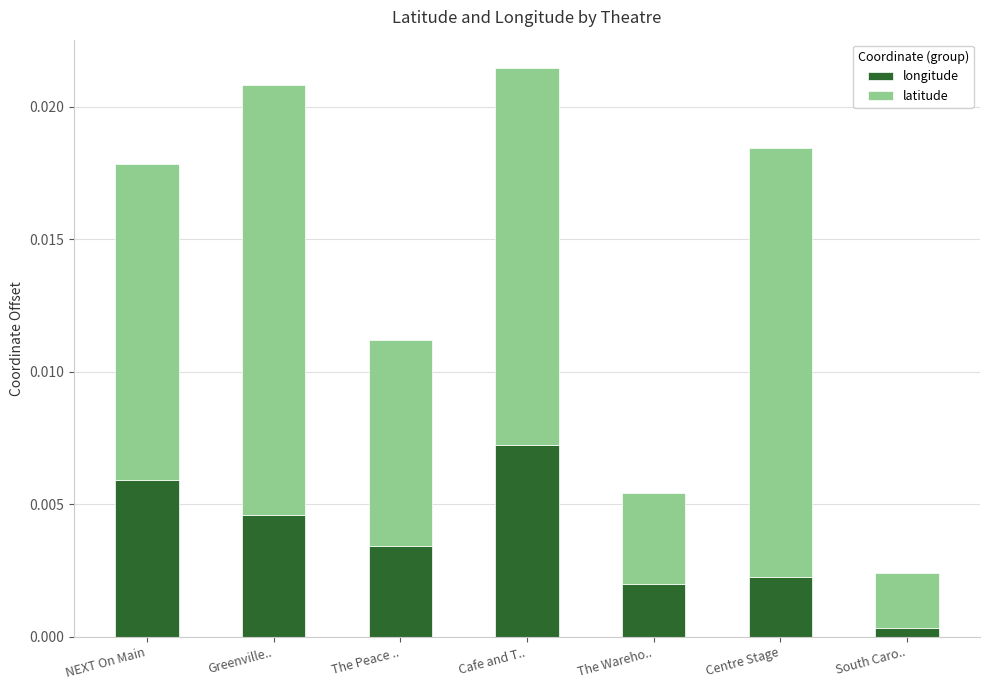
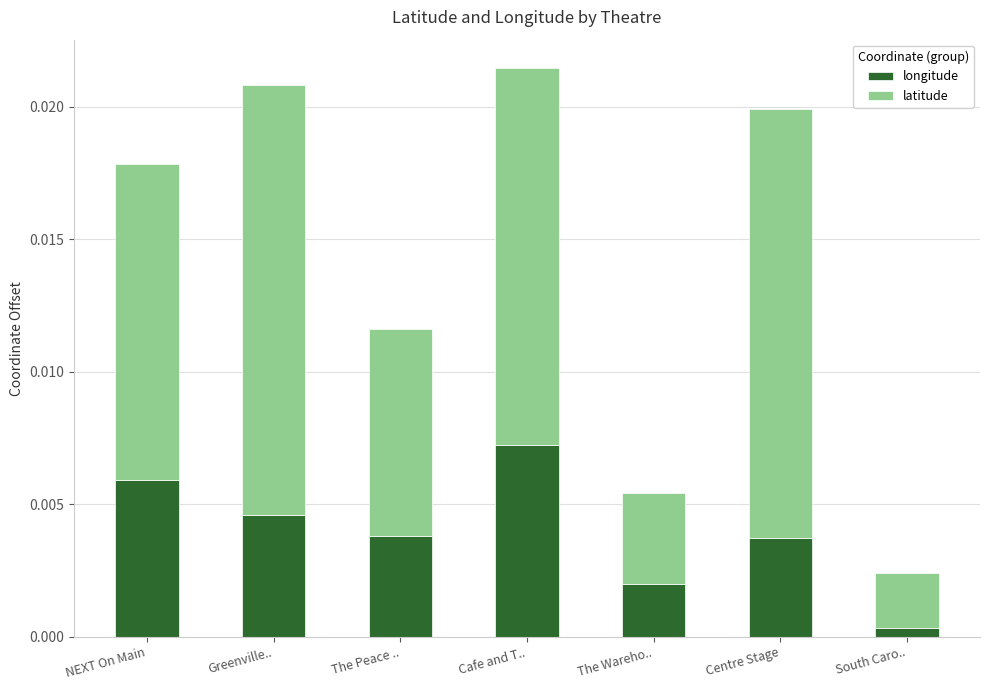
longitude, The Peace ..: 0.0034 -> 0.0038
longitude, Centre Stage: 0.0022 -> 0.0037
